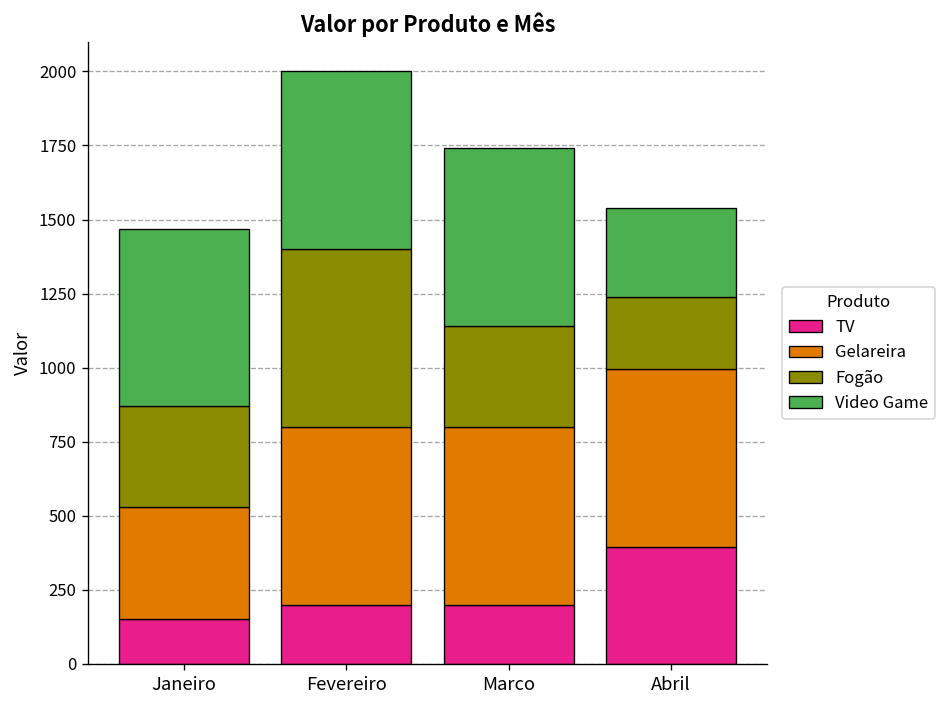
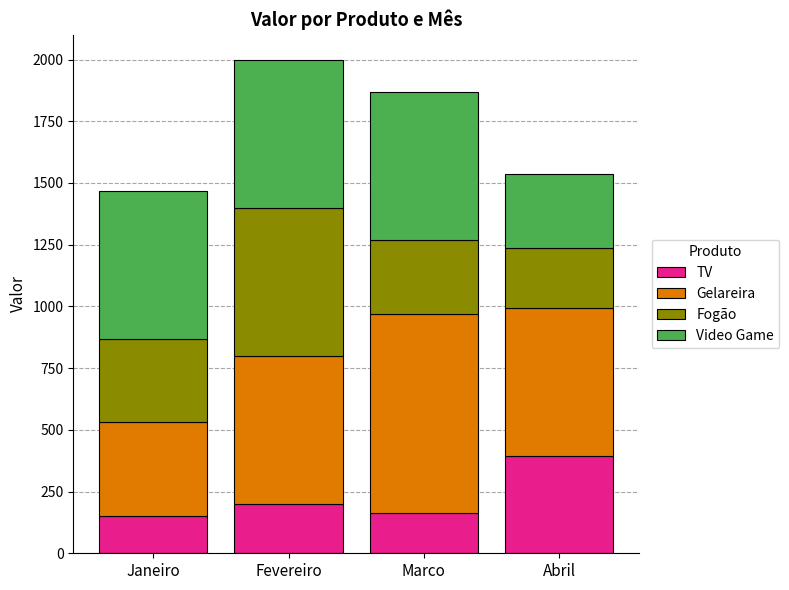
TV, Marco: 200 -> 160
Gelareira, Marco: 600 -> 810
Fogão, Marco: 340 -> 300
